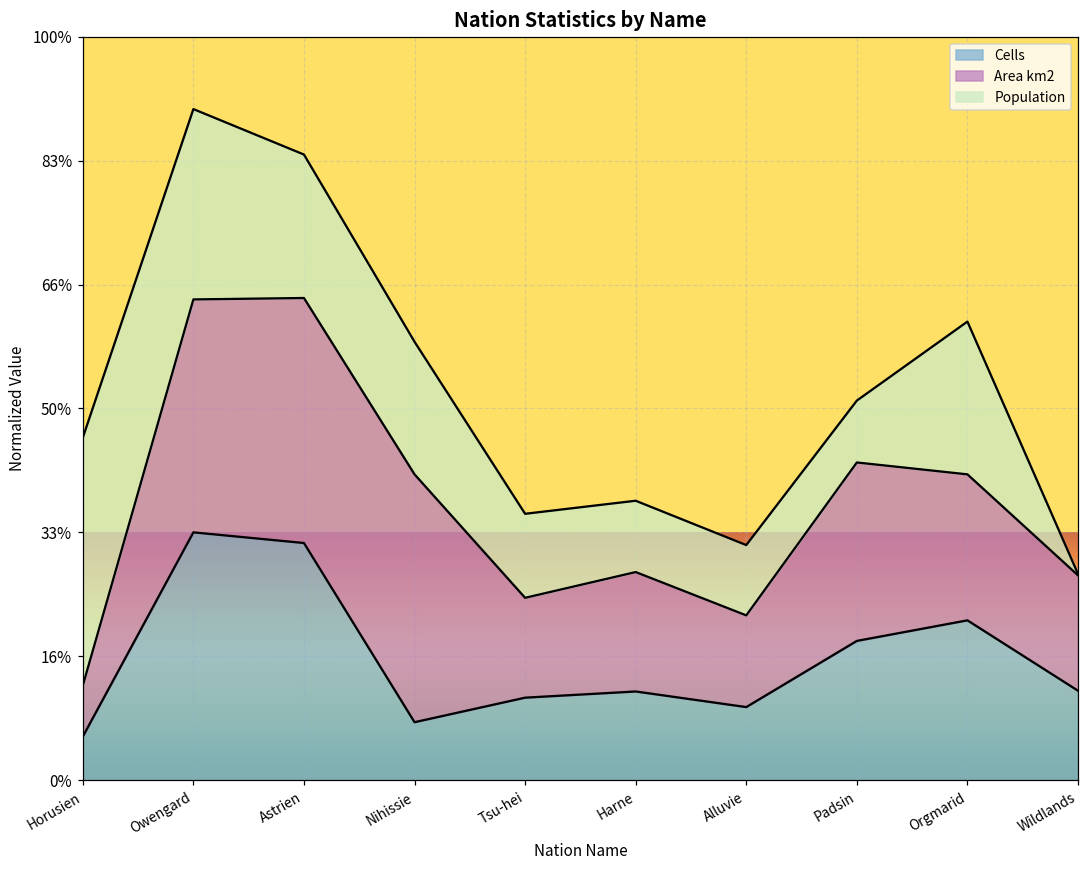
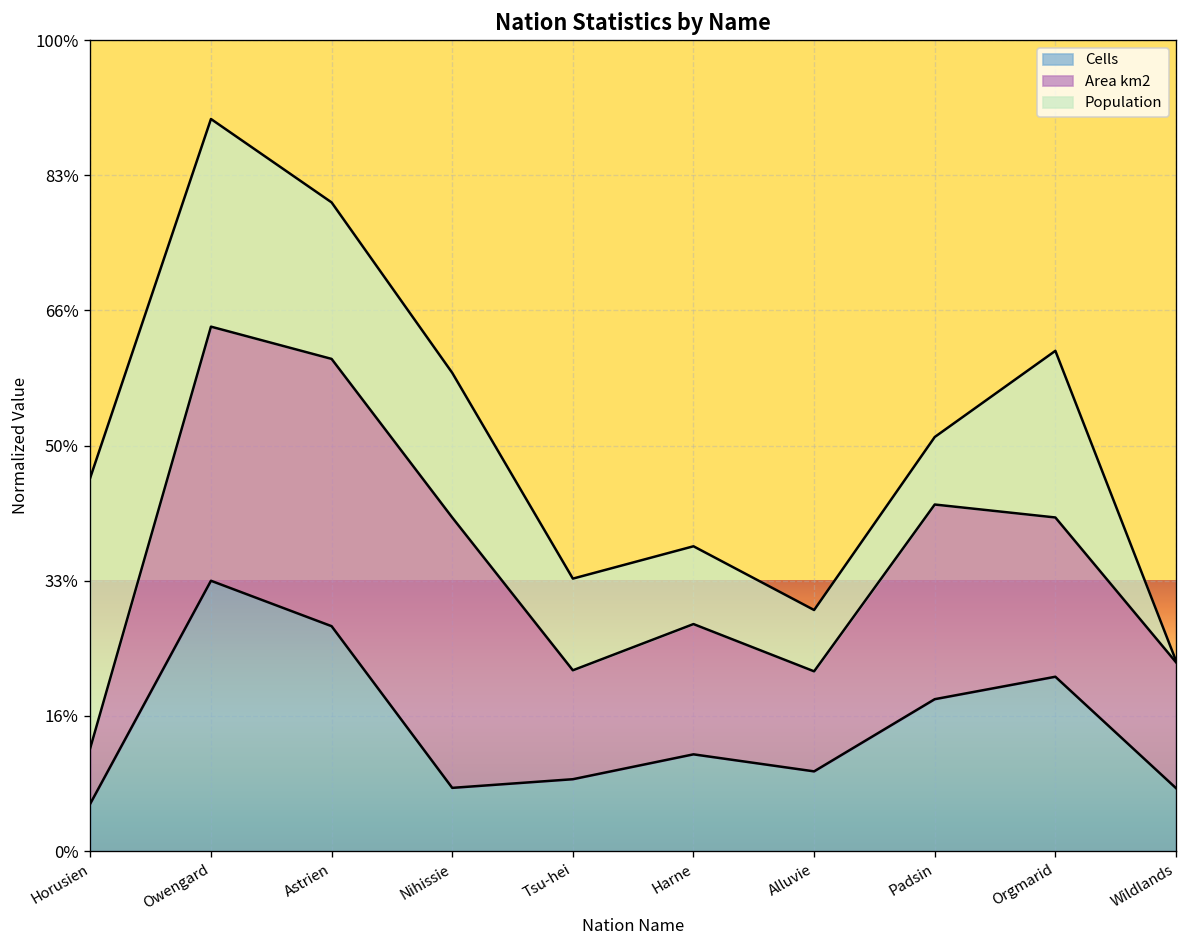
Cells, Astrien: 32% -> 28%
Cells, Tsu-hei: 11% -> 9%
Population, Alluvie: 9% -> 8%
Cells, Wildlands: 12% -> 8%
